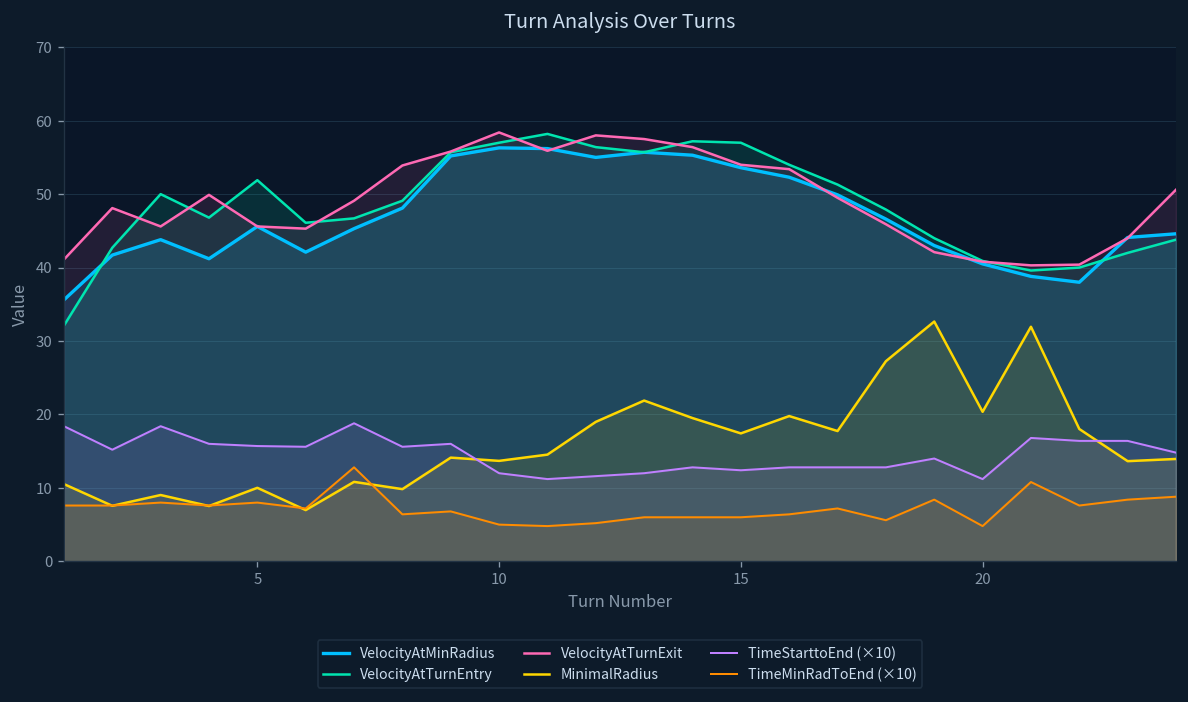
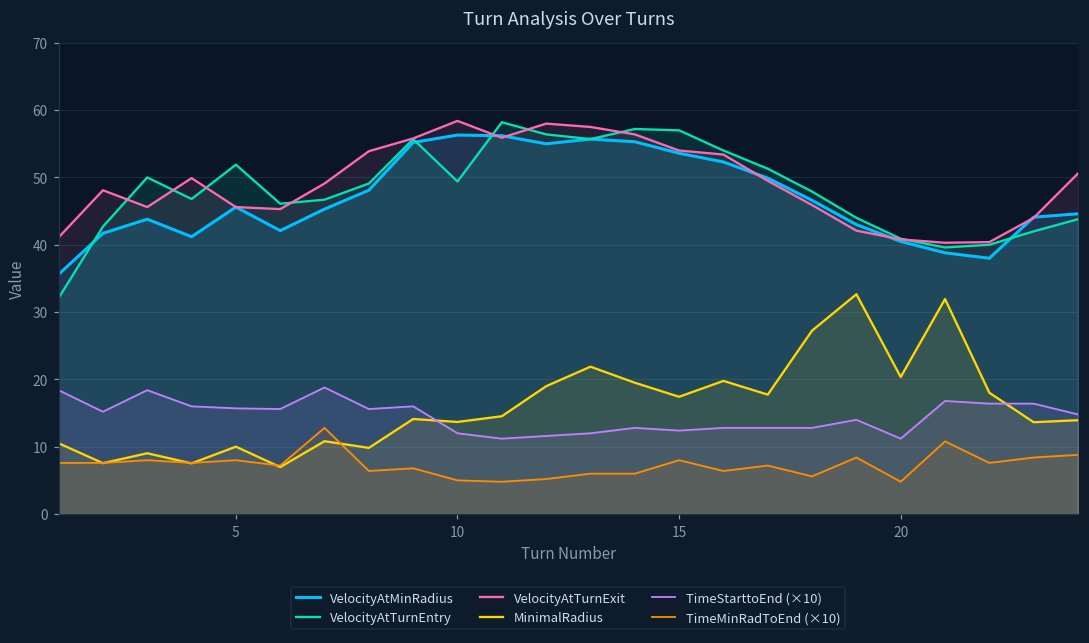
VelocityAtTurnEntry, 10: 57 -> 49
TimeMinRadToEnd (×10), 15: 6 -> 8
